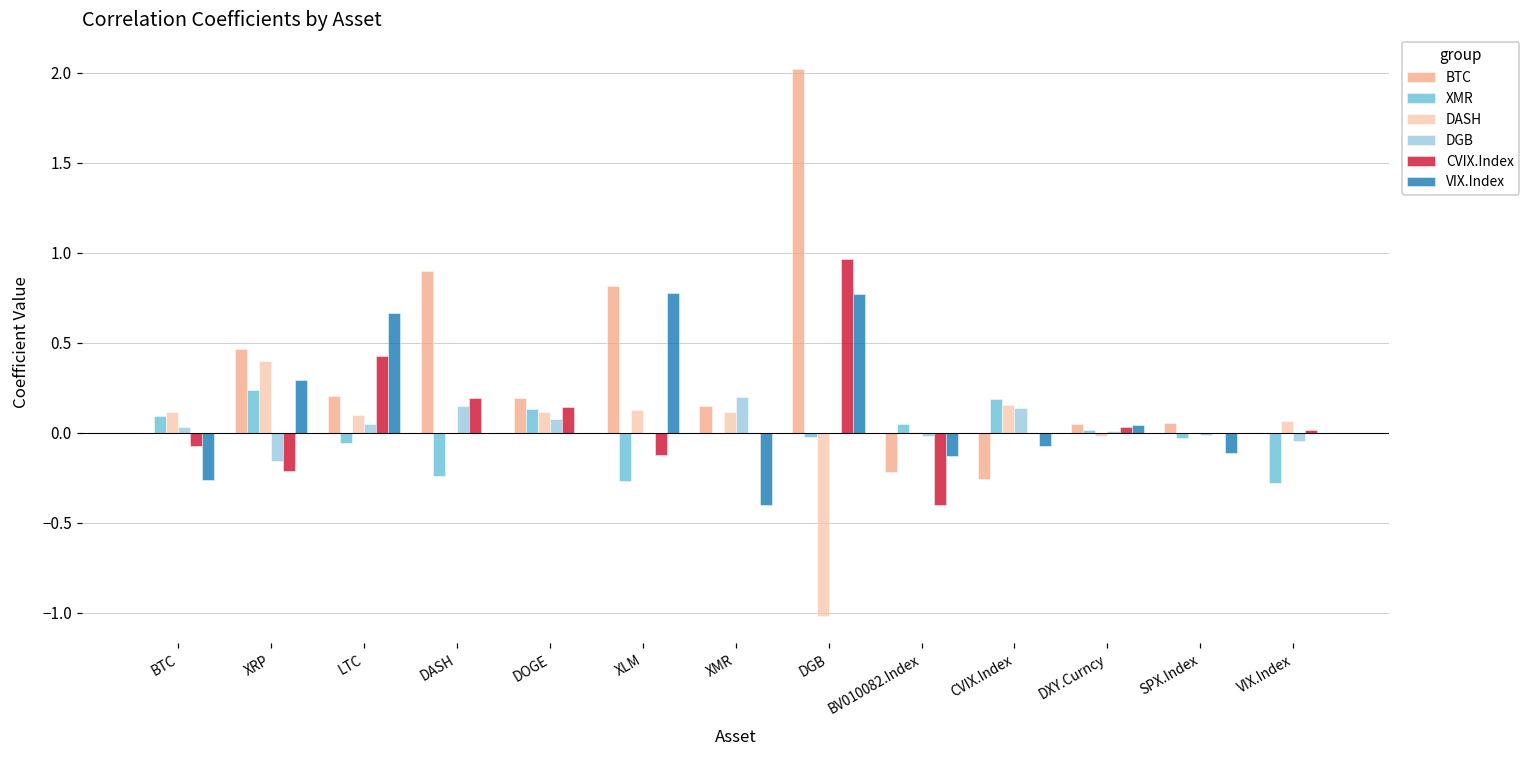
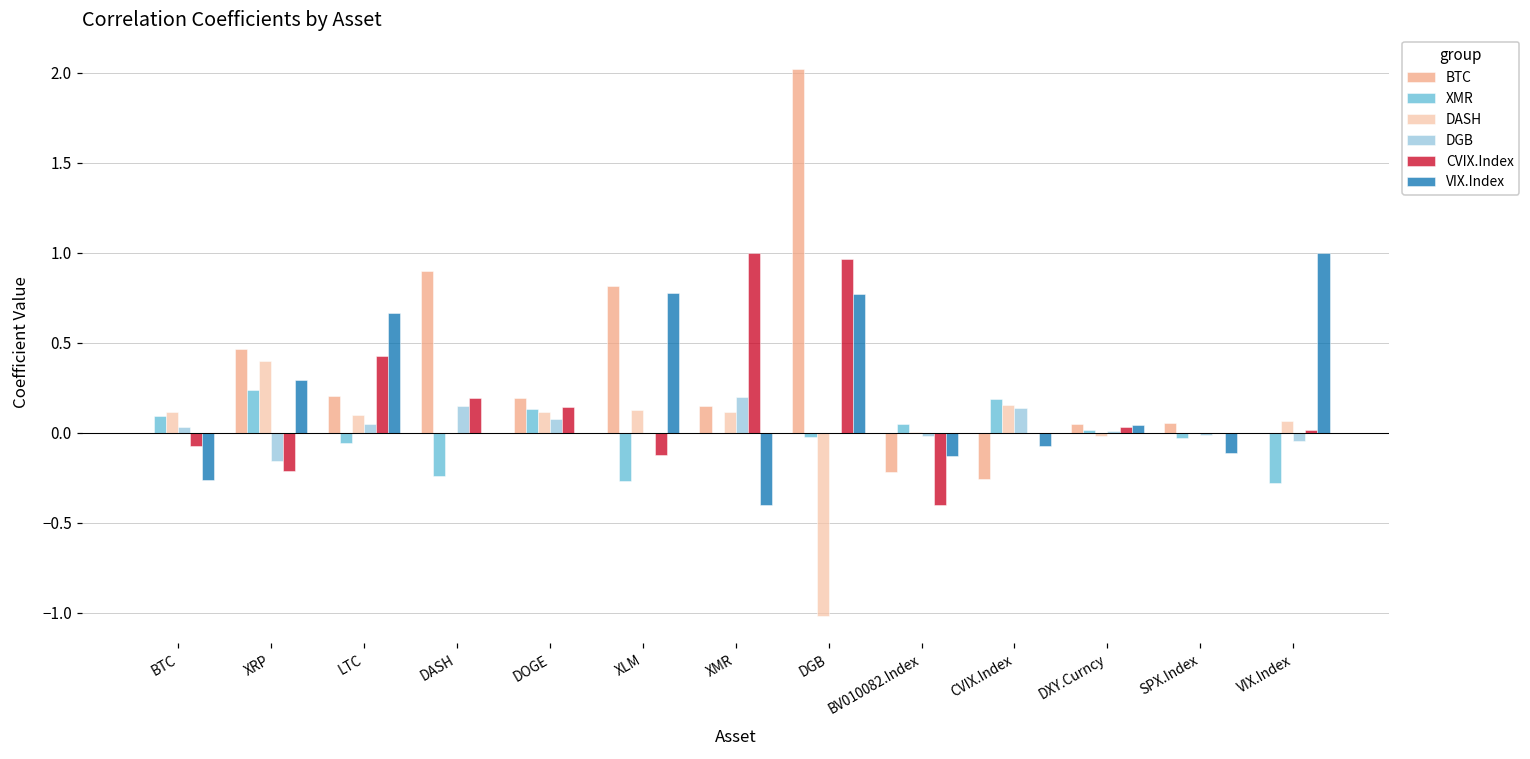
CVIX.Index, XMR: 0 -> 1
VIX.Index, VIX.Index: 0 -> 1
